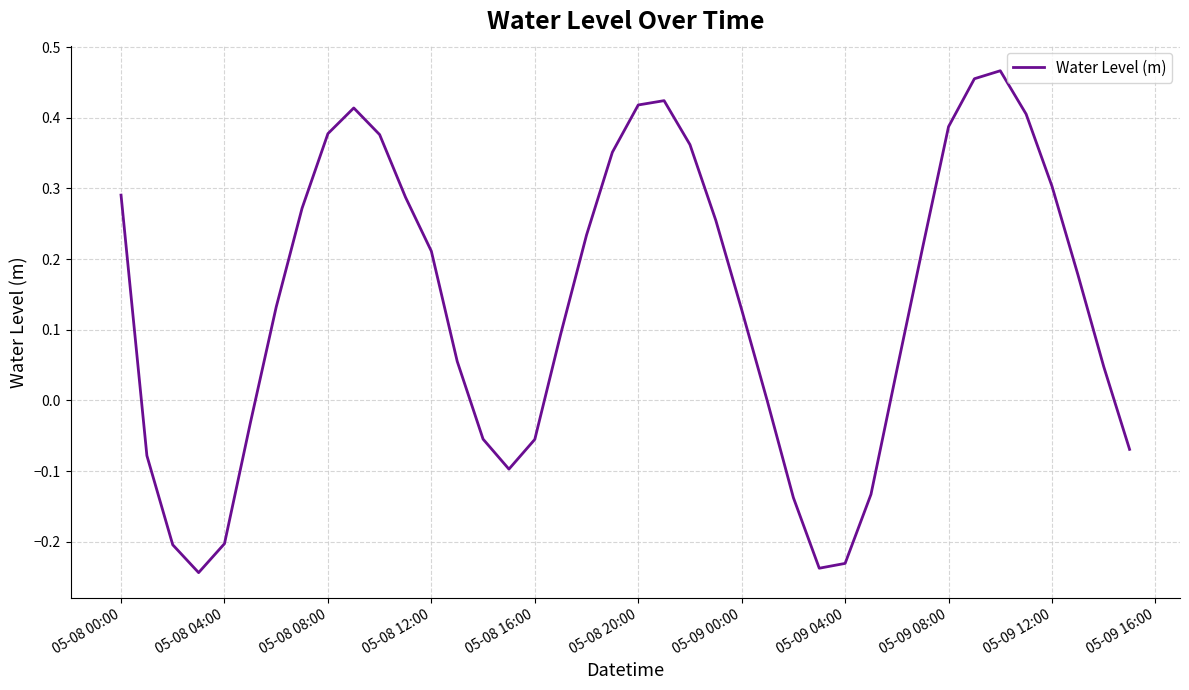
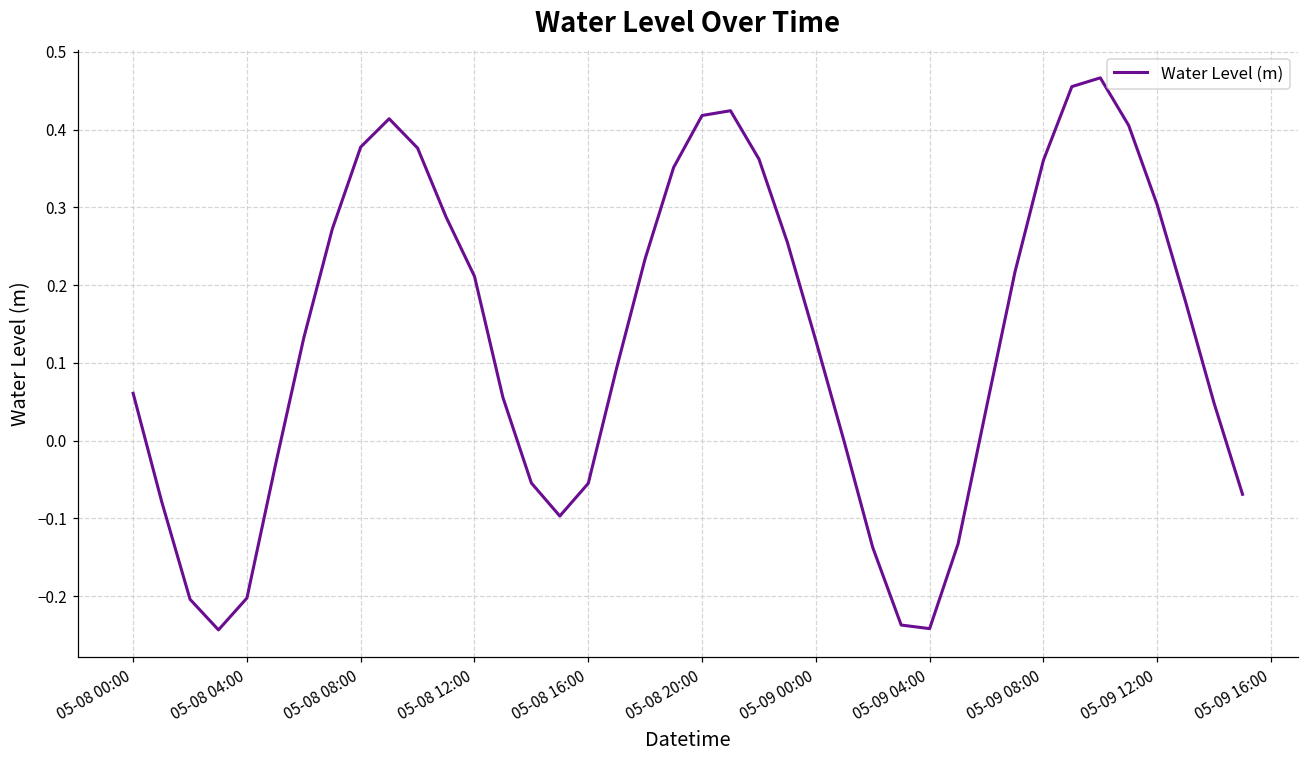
05-08 00:00: 0.29 -> 0.06
05-09 04:00: -0.23 -> -0.24
05-09 08:00: 0.39 -> 0.36
